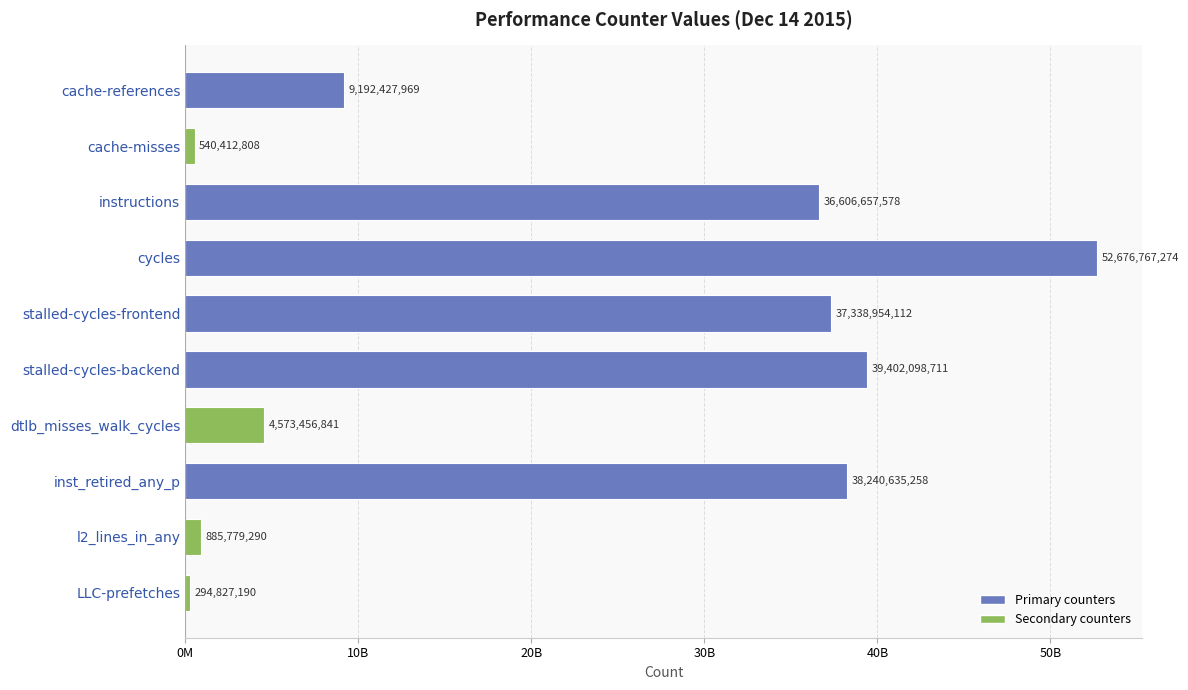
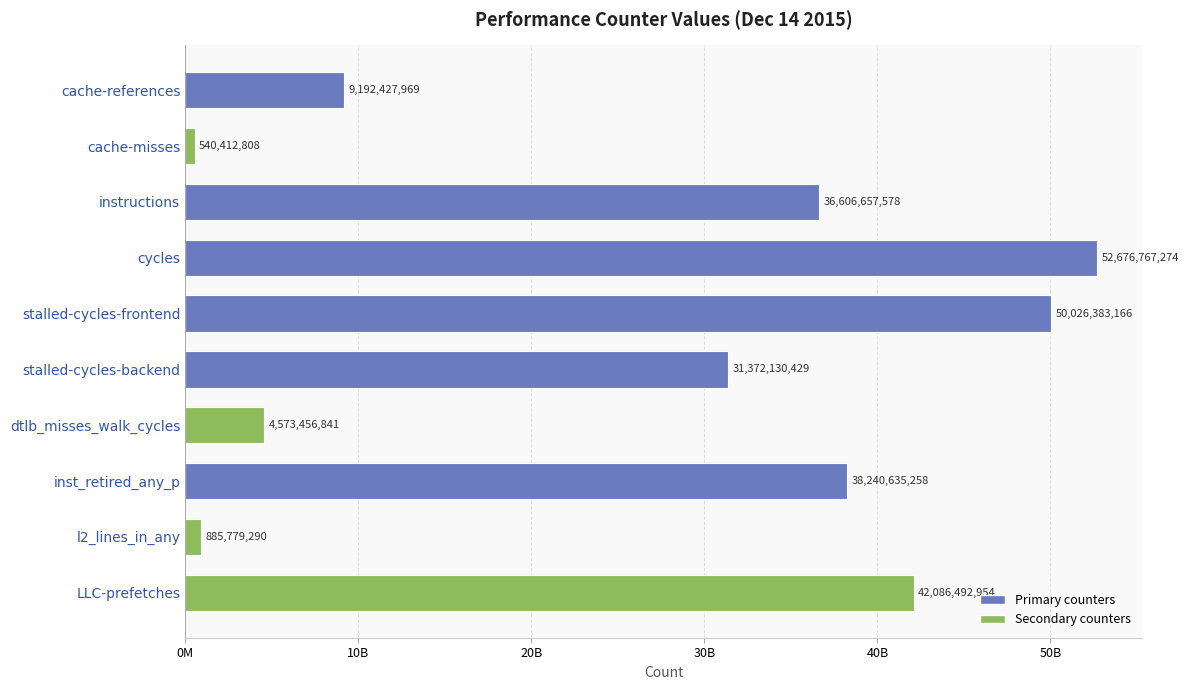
stalled-cycles-frontend: 37,338,954,112 -> 50,026,383,166
stalled-cycles-backend: 39,402,098,711 -> 31,372,130,429
LLC-prefetches: 294,827,190 -> 42,086,492,954
